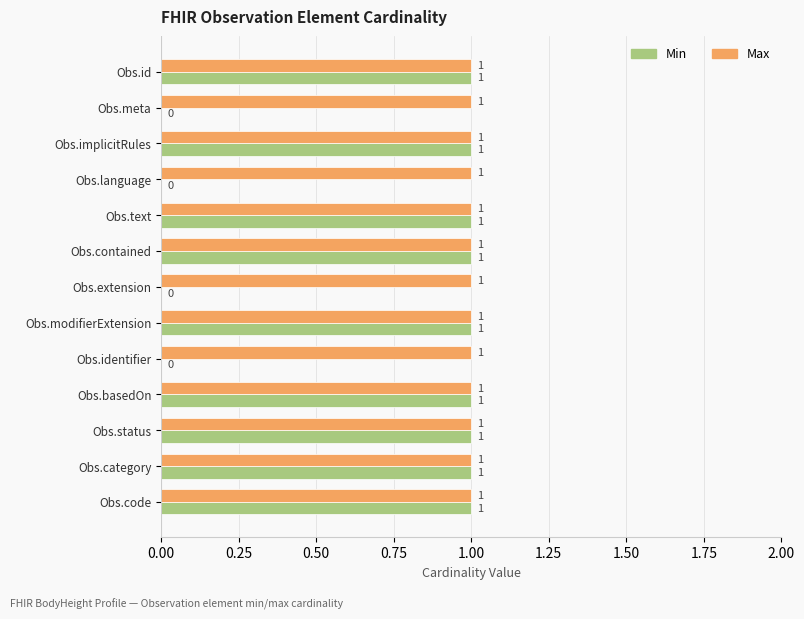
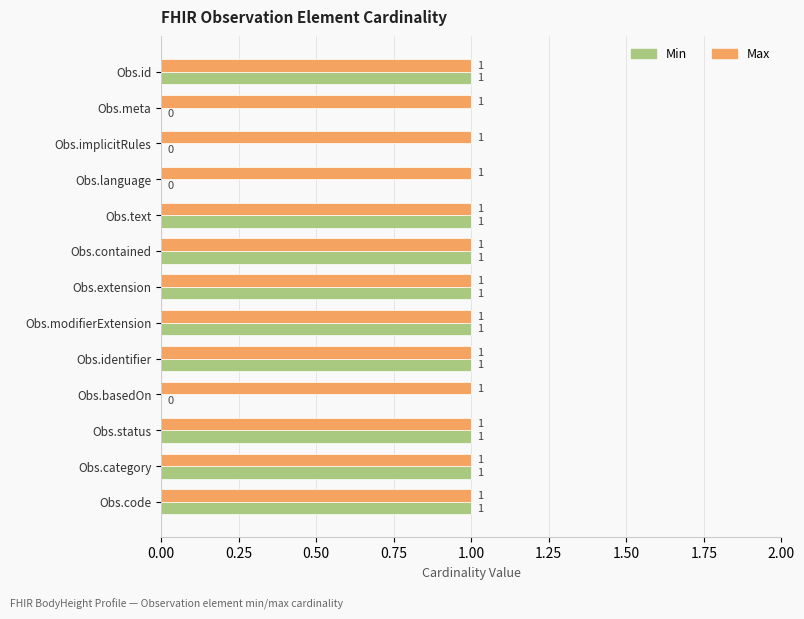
Min, Obs.implicitRules: 1 -> 0
Min, Obs.extension: 0 -> 1
Min, Obs.identifier: 0 -> 1
Min, Obs.basedOn: 1 -> 0
